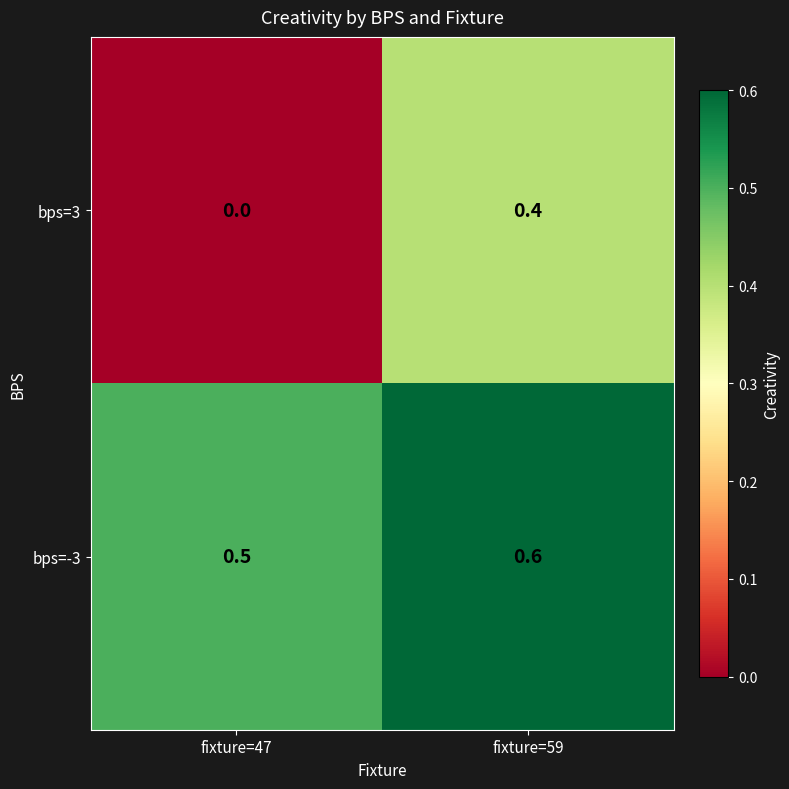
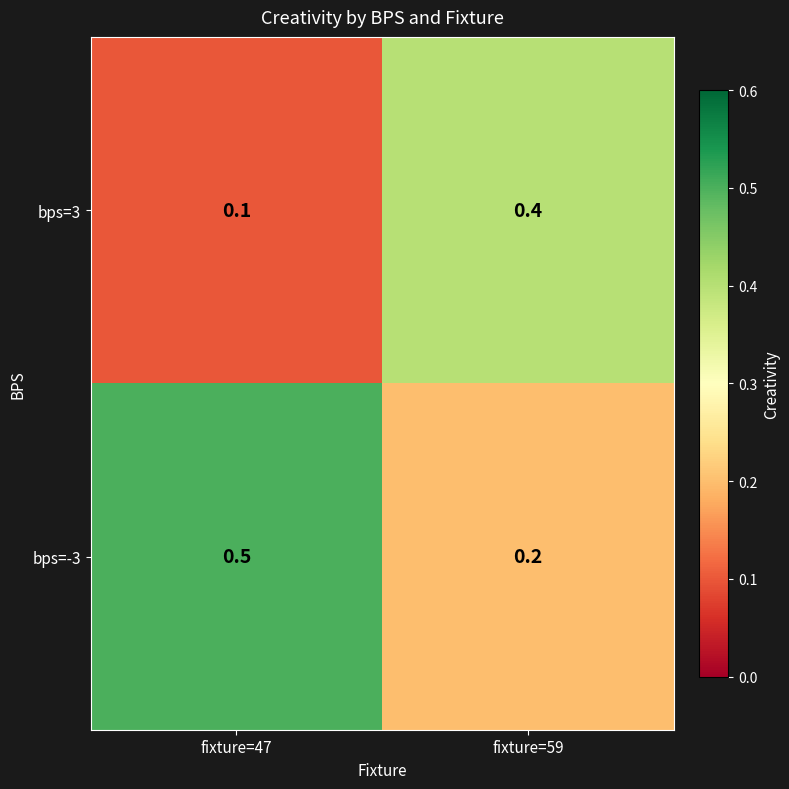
bps=3, fixture=47: 0.0 -> 0.1
bps=-3, fixture=59: 0.6 -> 0.2
